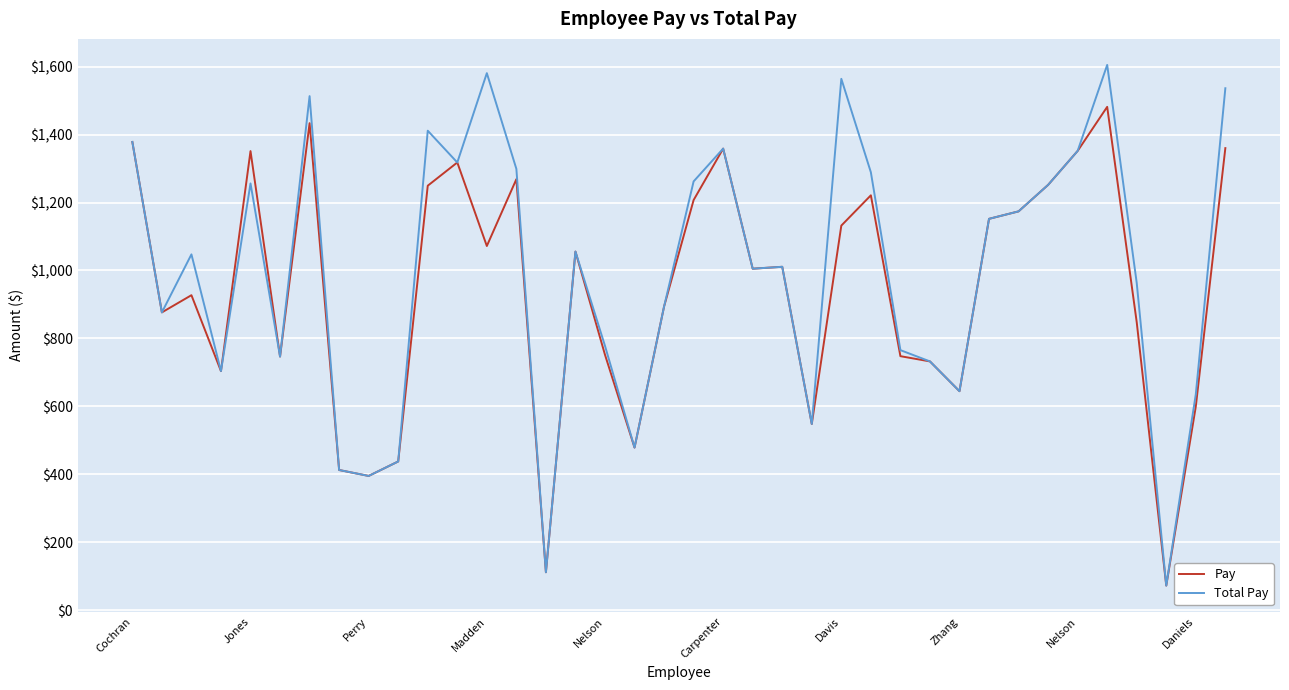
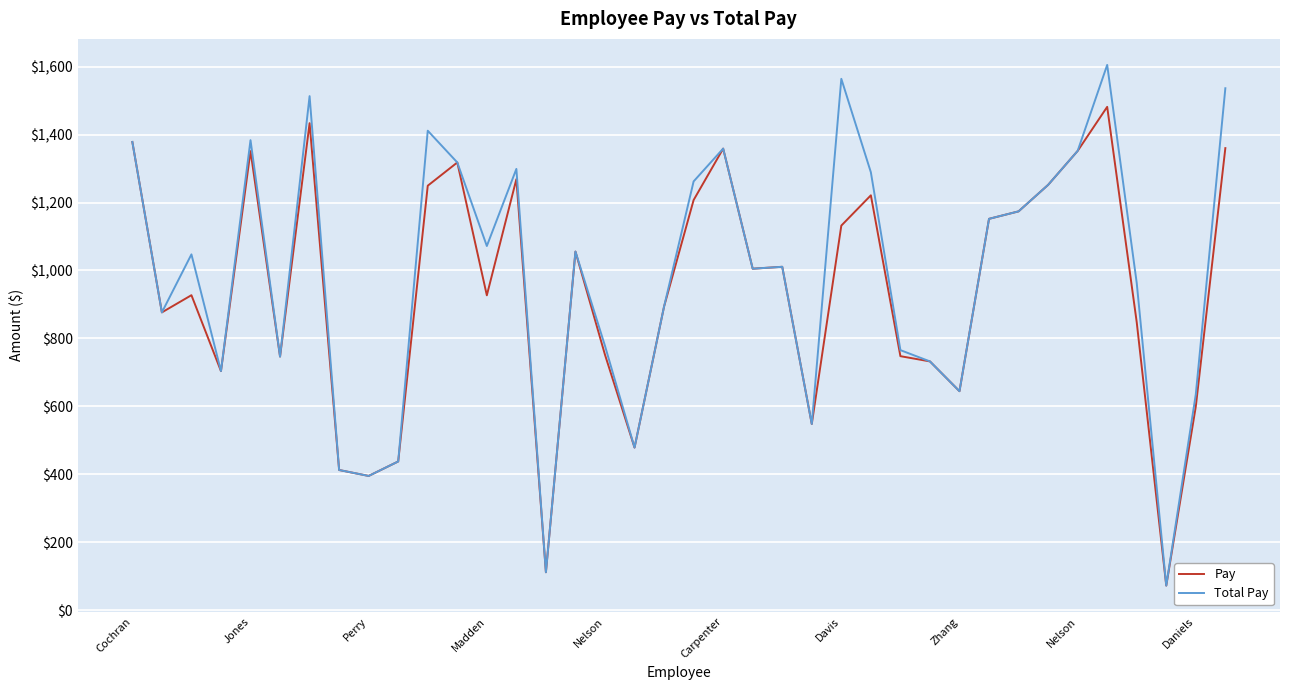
Total Pay, Jones: $1,260 -> $1,380
Pay, Madden: $1,070 -> $930
Total Pay, Madden: $1,580 -> $1,070
